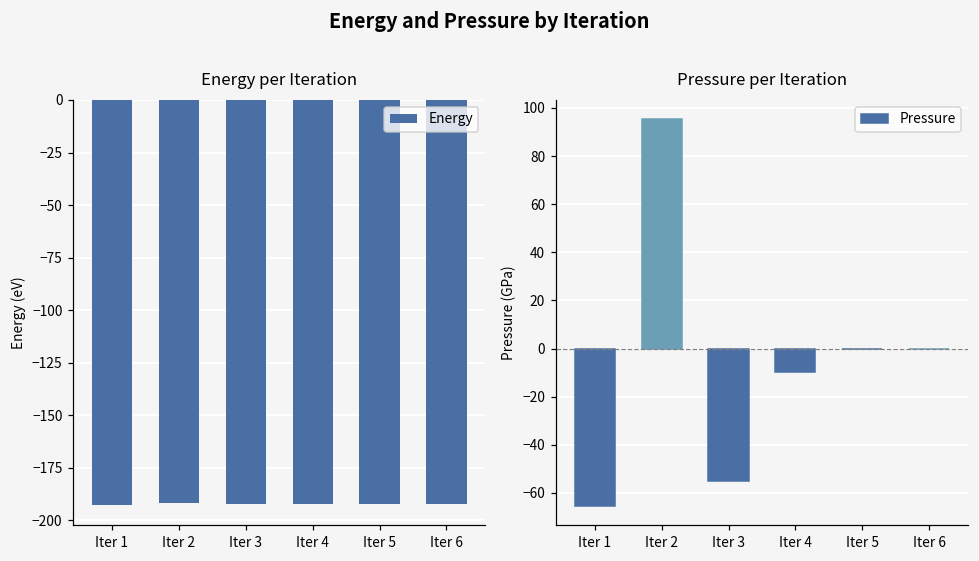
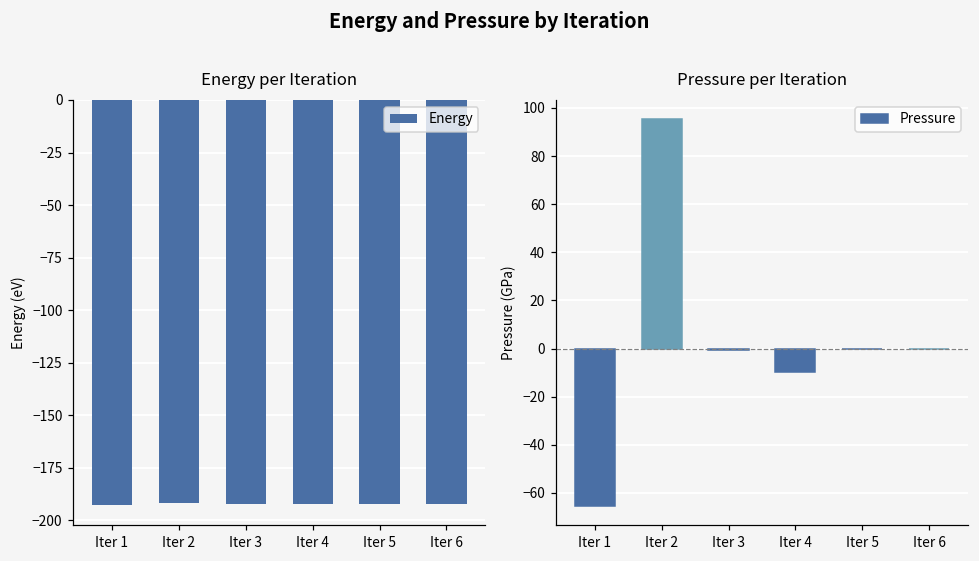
Pressure per Iteration, Iter 3: -55 -> -1
